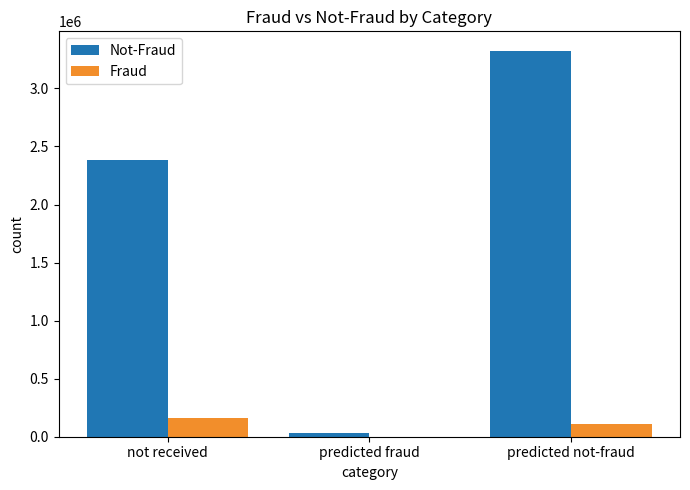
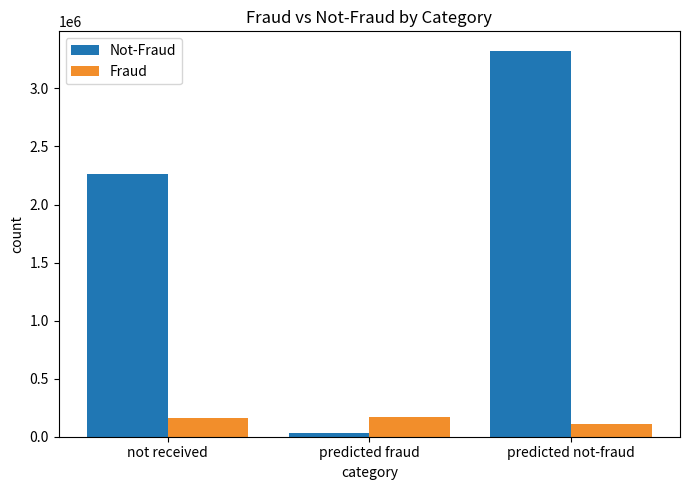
Not-Fraud, not received: 2380000 -> 2260000
Fraud, predicted fraud: 0 -> 170000
